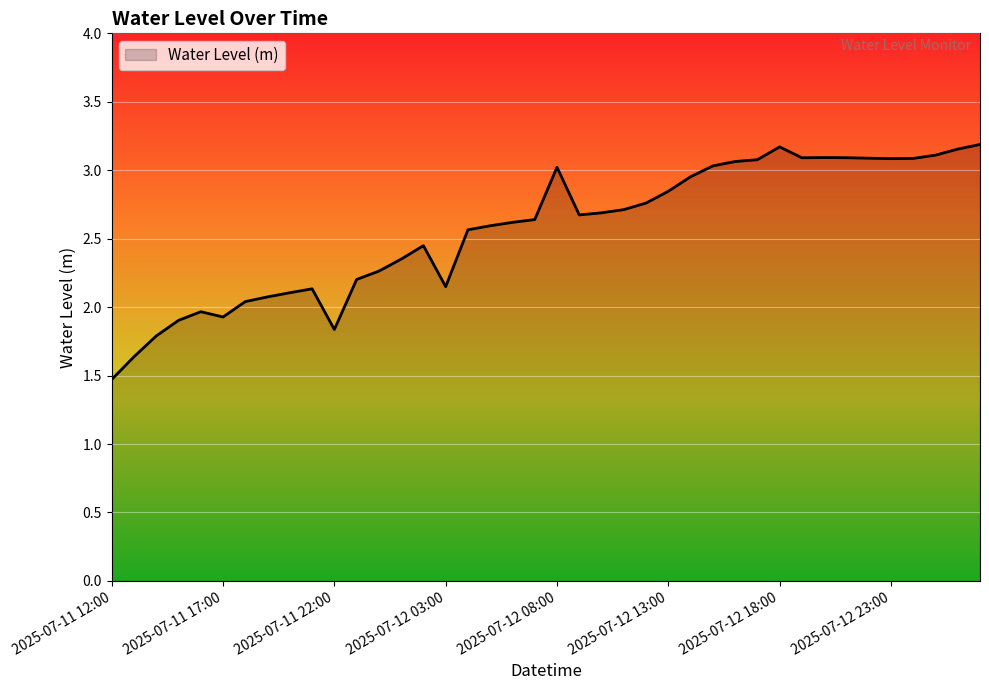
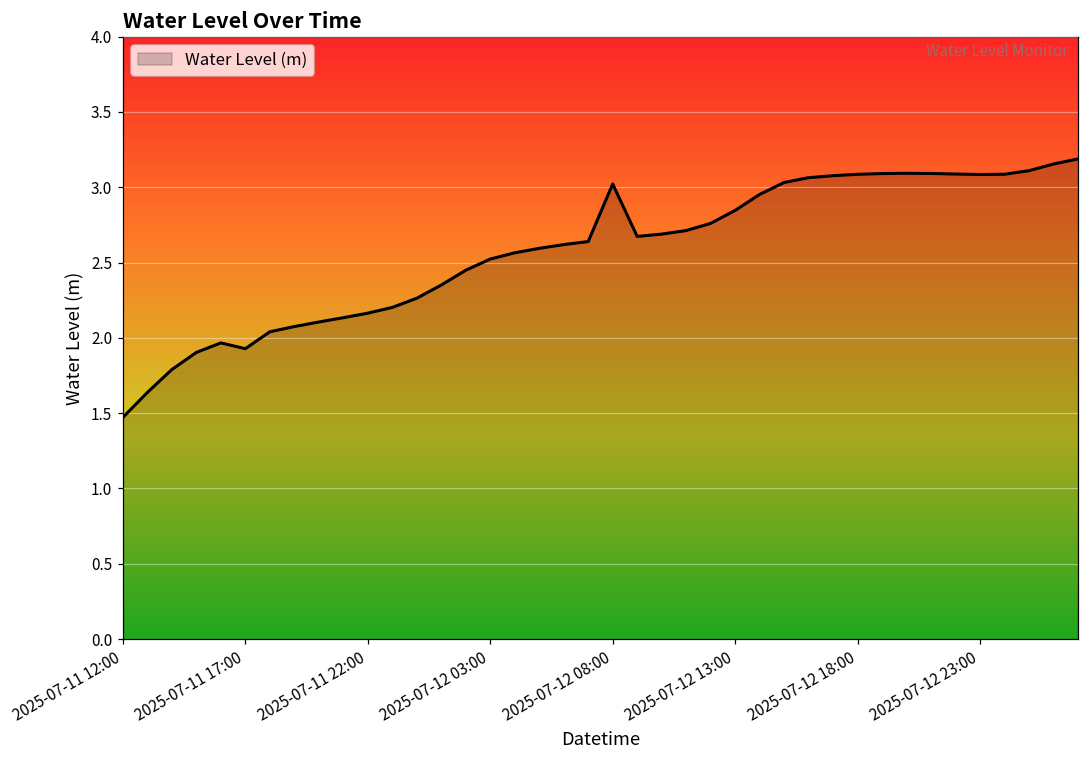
2025-07-11 22:00: 1.84 -> 2.16
2025-07-12 03:00: 2.15 -> 2.52
2025-07-12 18:00: 3.17 -> 3.09
